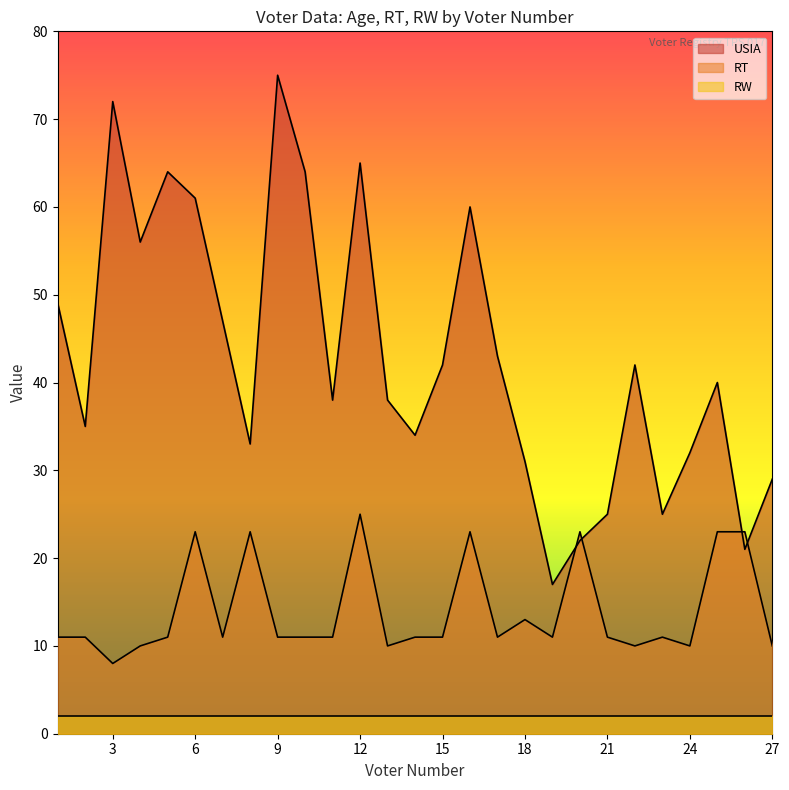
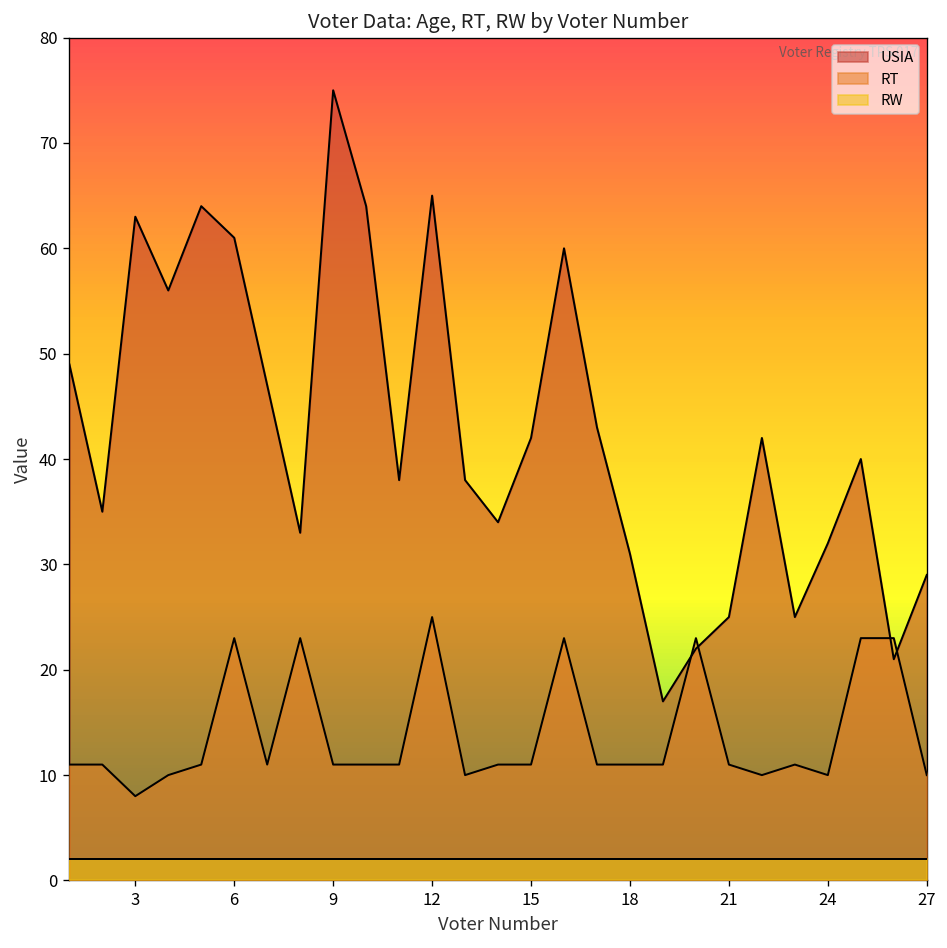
USIA, 3: 72 -> 63
RT, 18: 13 -> 11
